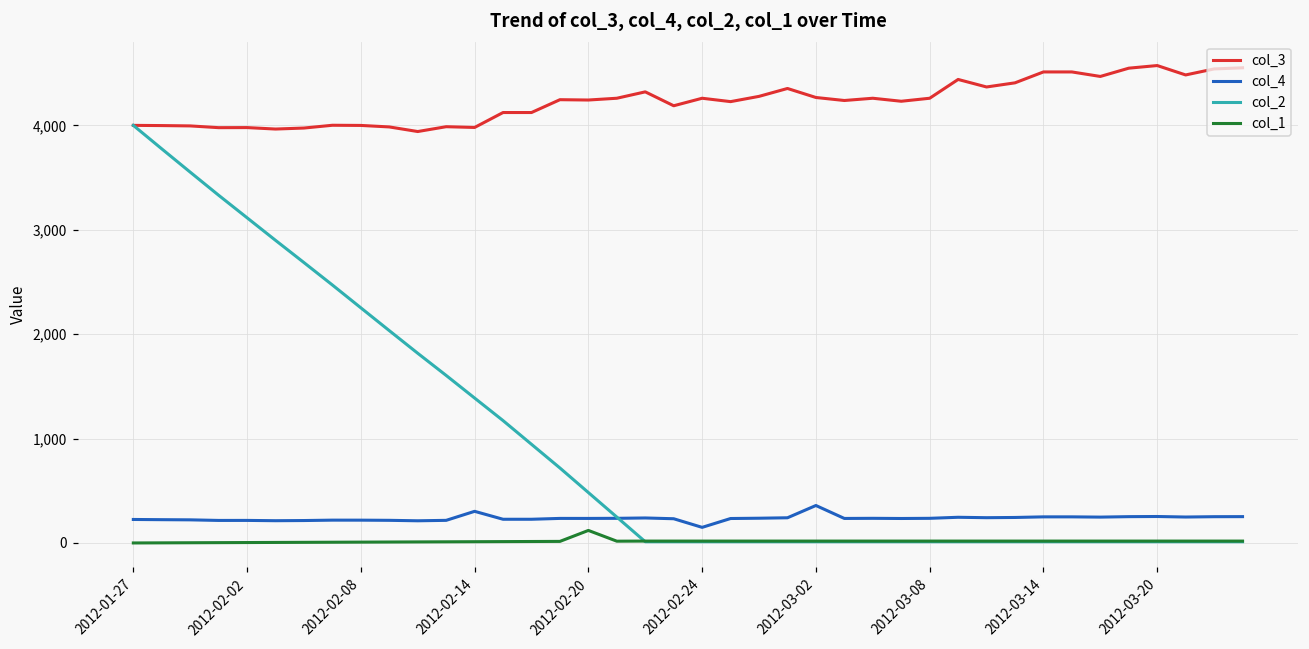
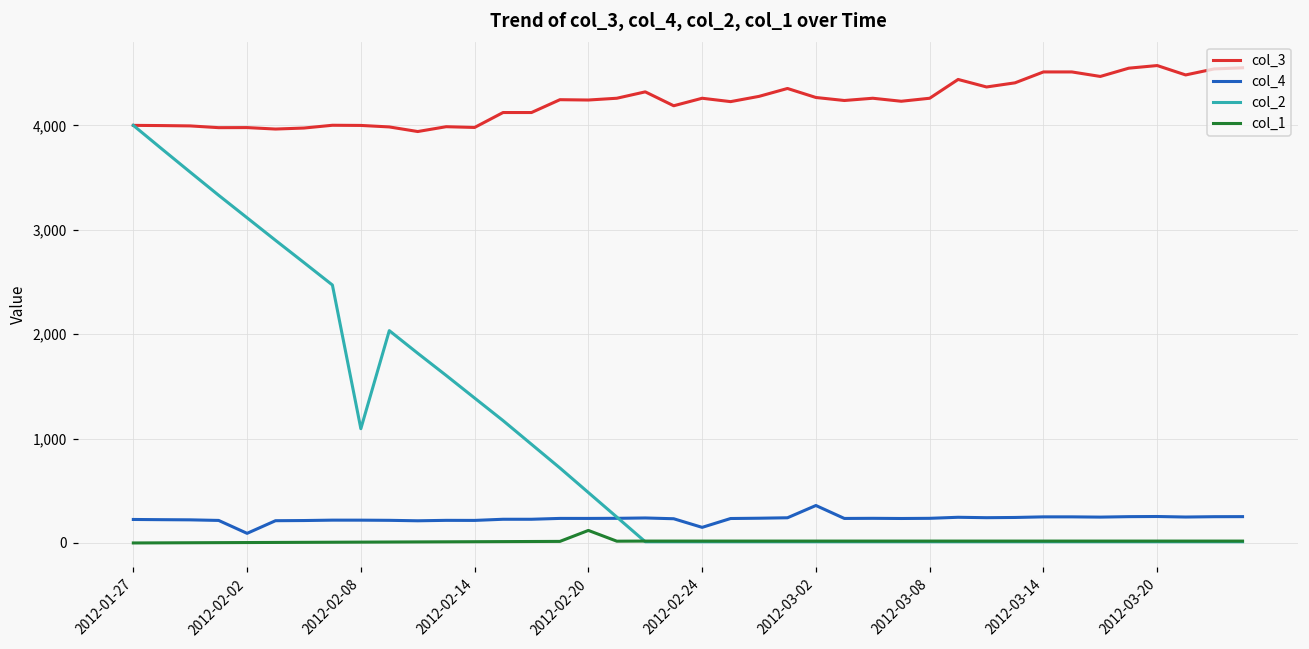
col_4, 2012-02-02: 200 -> 100
col_2, 2012-02-08: 2,300 -> 1,100
col_4, 2012-02-14: 300 -> 200
